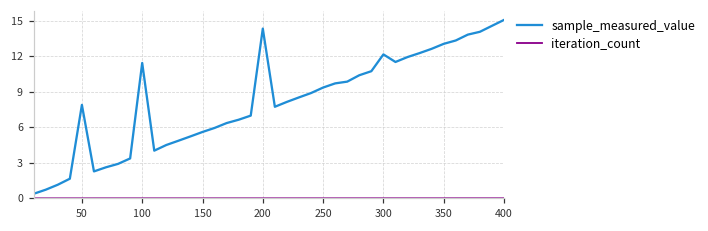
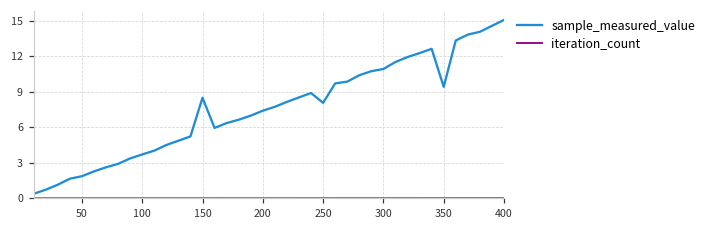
sample_measured_value, 50: 7.9 -> 1.9
sample_measured_value, 100: 11.4 -> 3.7
sample_measured_value, 150: 5.6 -> 8.5
sample_measured_value, 200: 14.3 -> 7.4
sample_measured_value, 250: 9.3 -> 8.1
sample_measured_value, 300: 12.1 -> 10.9
sample_measured_value, 350: 13.0 -> 9.4
